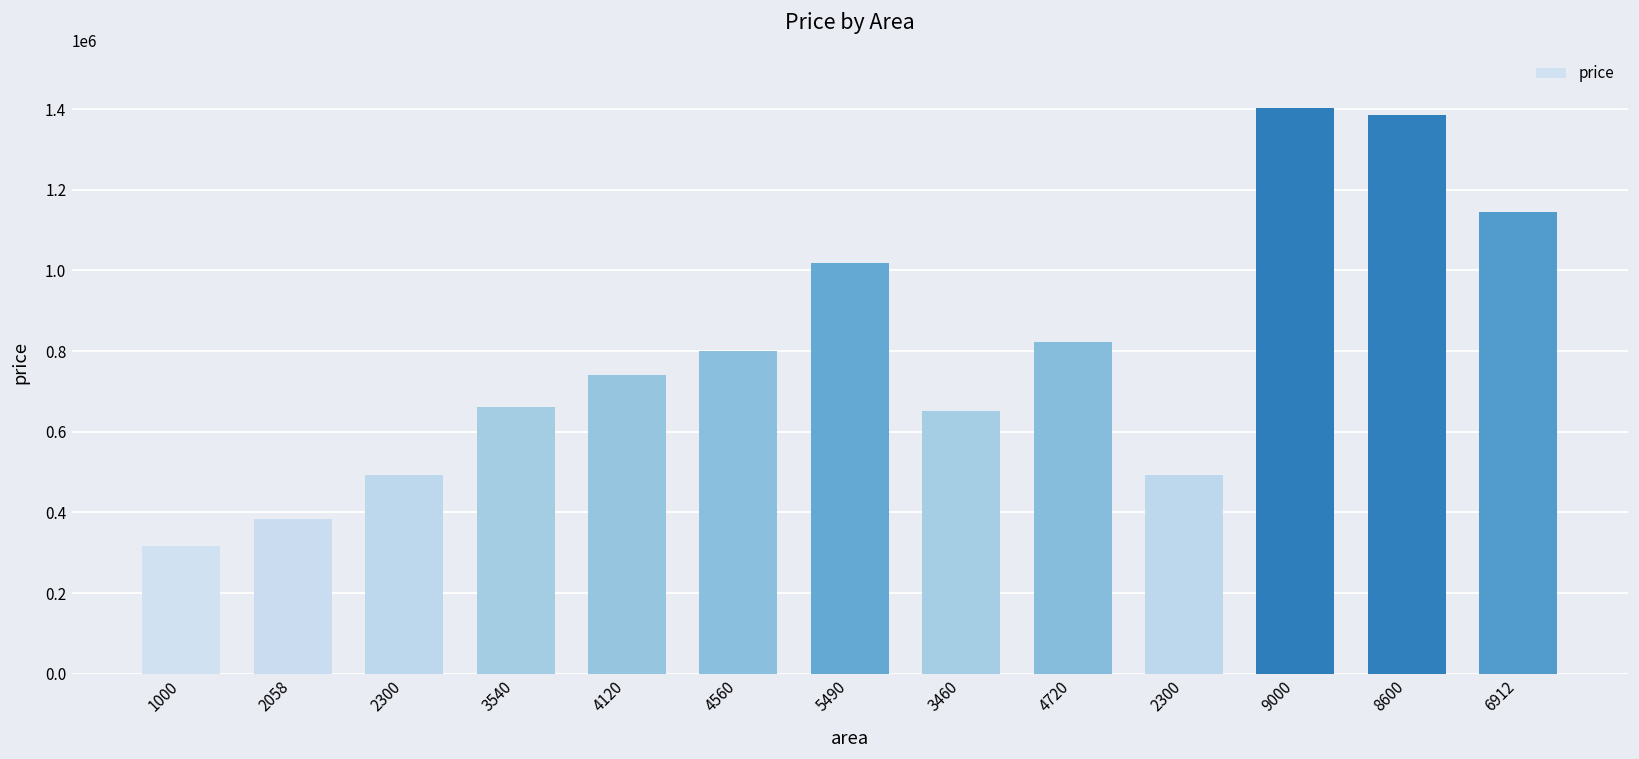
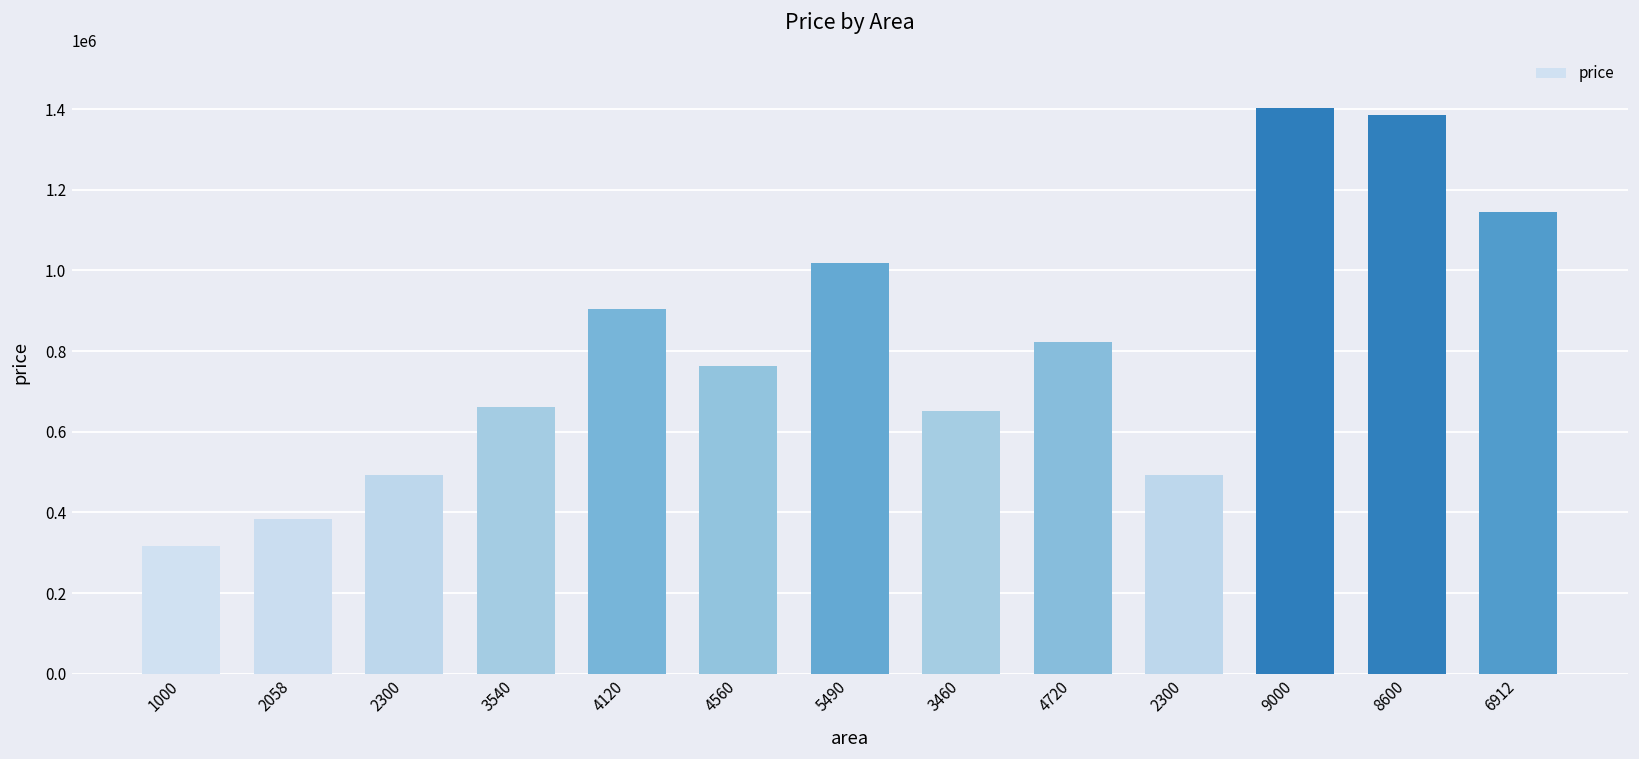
4120: 740000 -> 900000
4560: 800000 -> 760000
